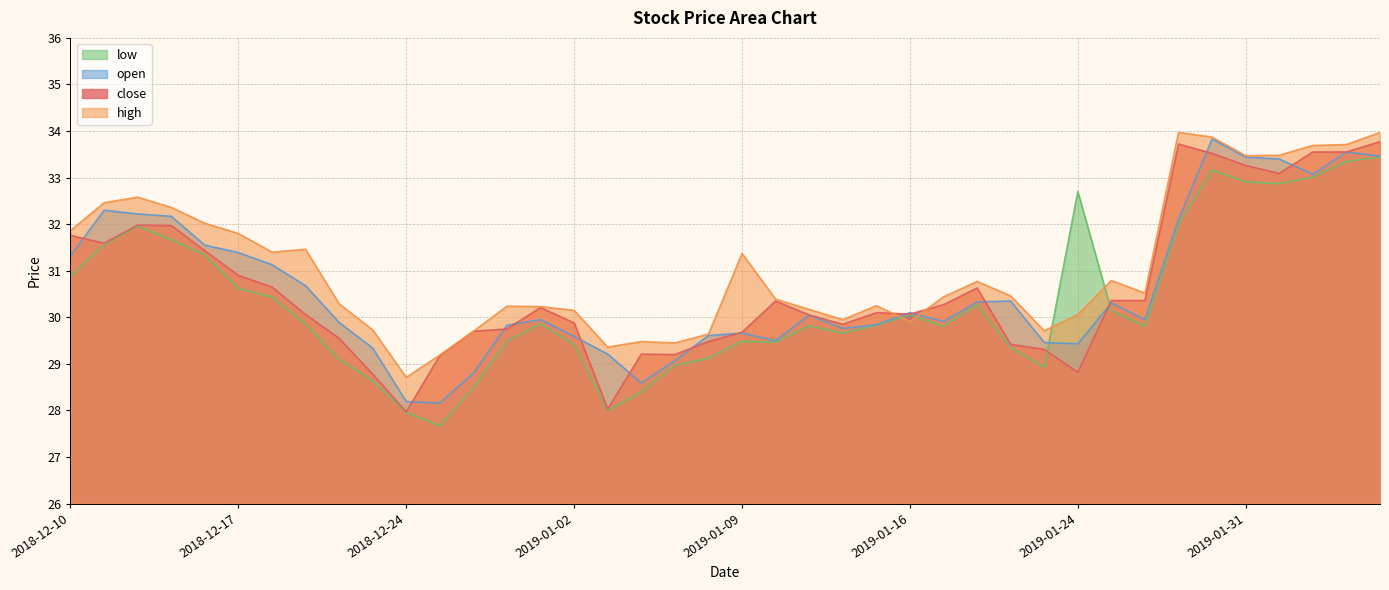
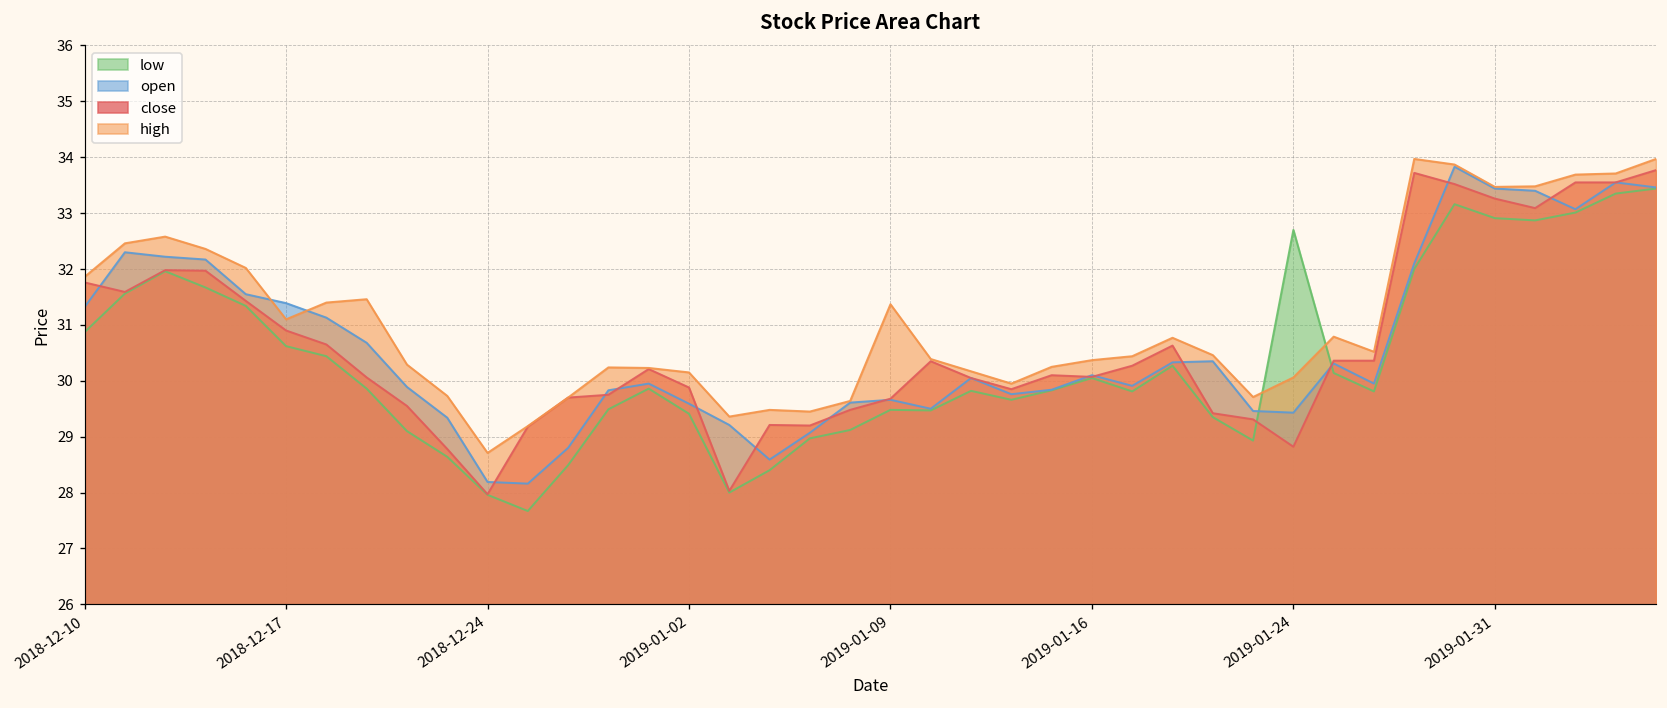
high, 2018-12-17: 31.8 -> 31.1
high, 2019-01-16: 29.9 -> 30.4
